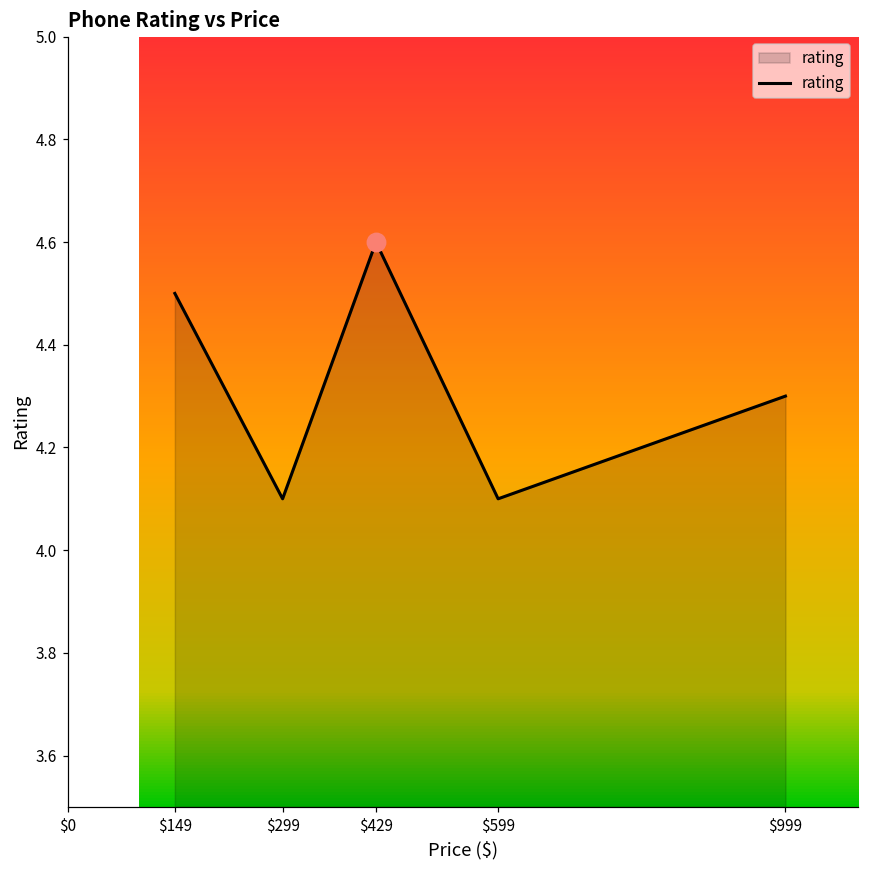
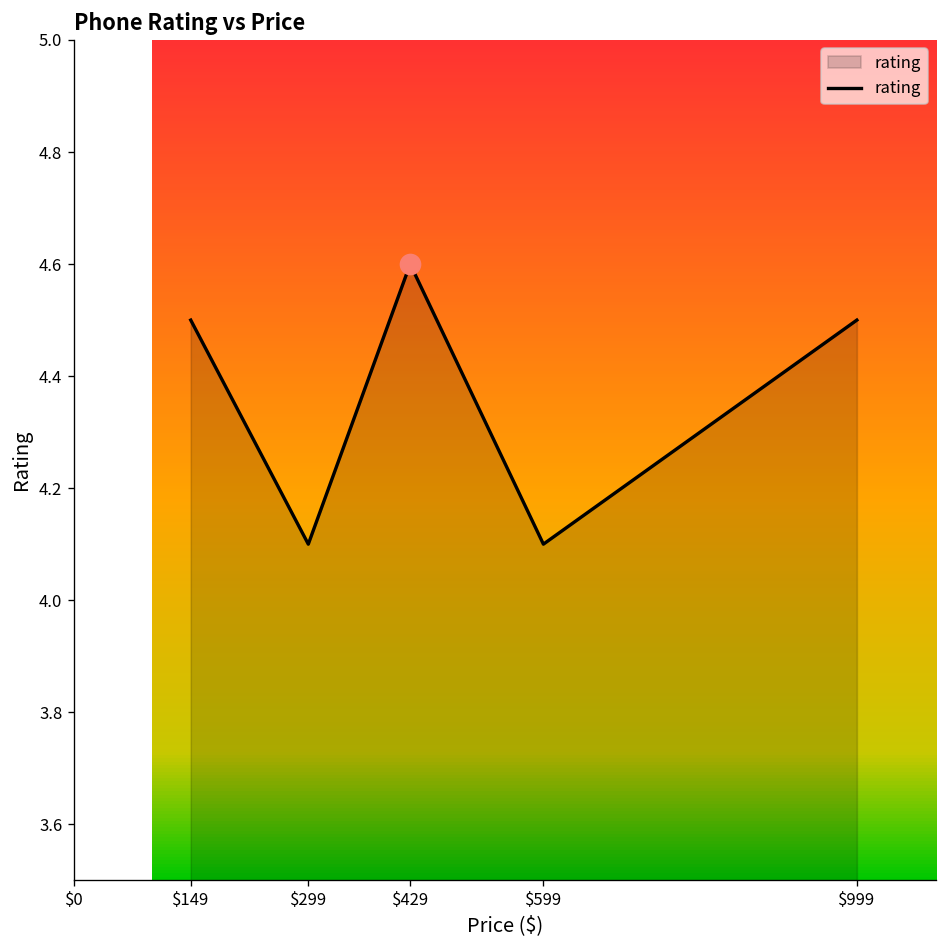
rating, $999: 4.3 -> 4.5
